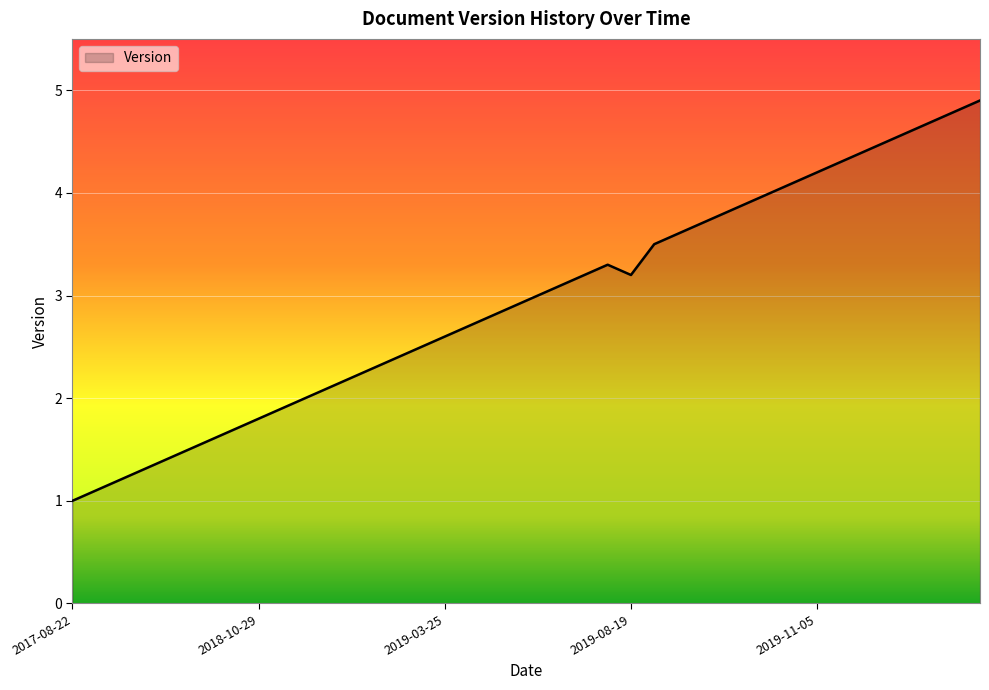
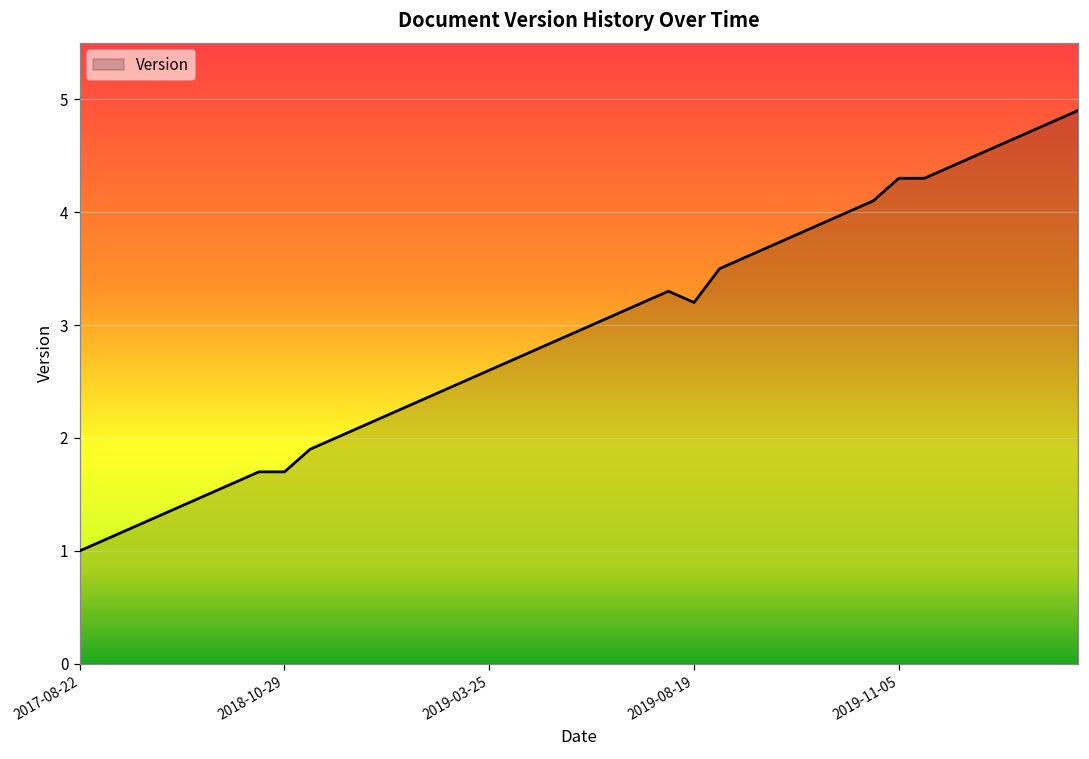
2018-10-29: 1.8 -> 1.7
2019-11-05: 4.2 -> 4.3
